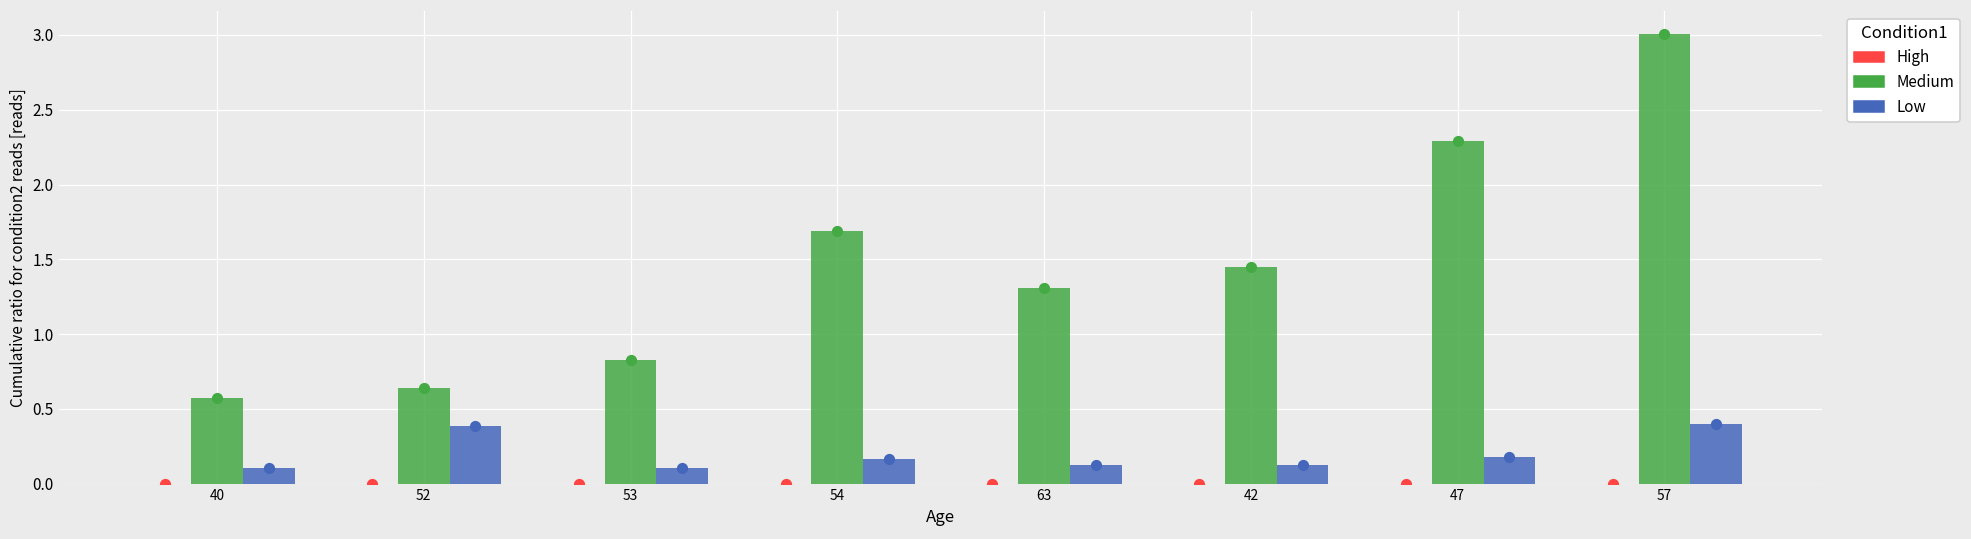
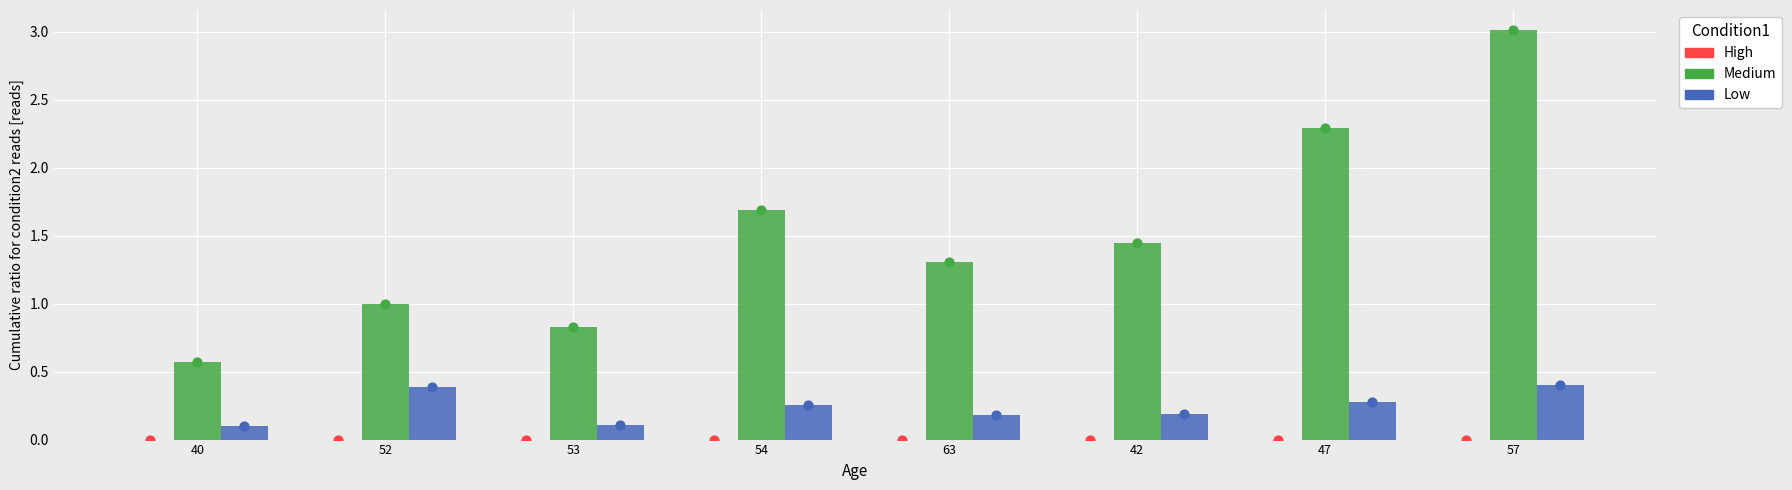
Medium, 52: 0.64 -> 1.00
Low, 54: 0.17 -> 0.25
Low, 63: 0.12 -> 0.18
Low, 42: 0.13 -> 0.19
Low, 47: 0.18 -> 0.28
